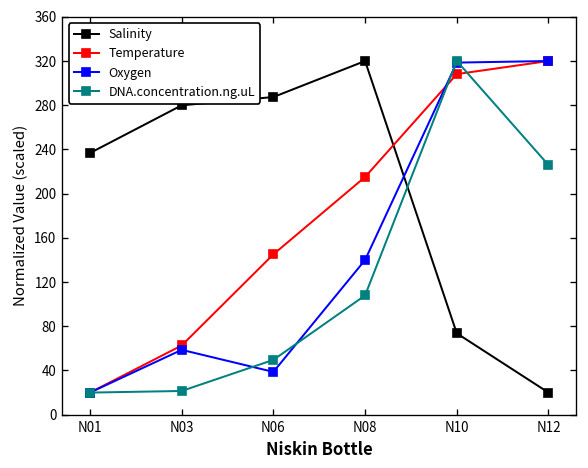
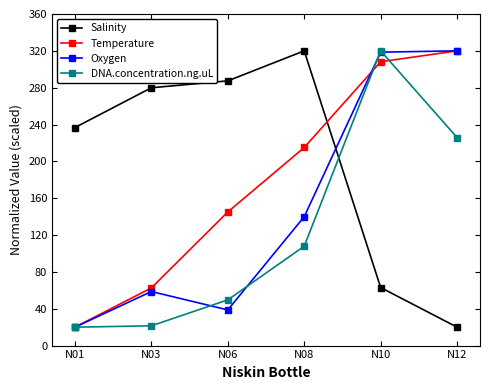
Salinity, N10: 70 -> 60
